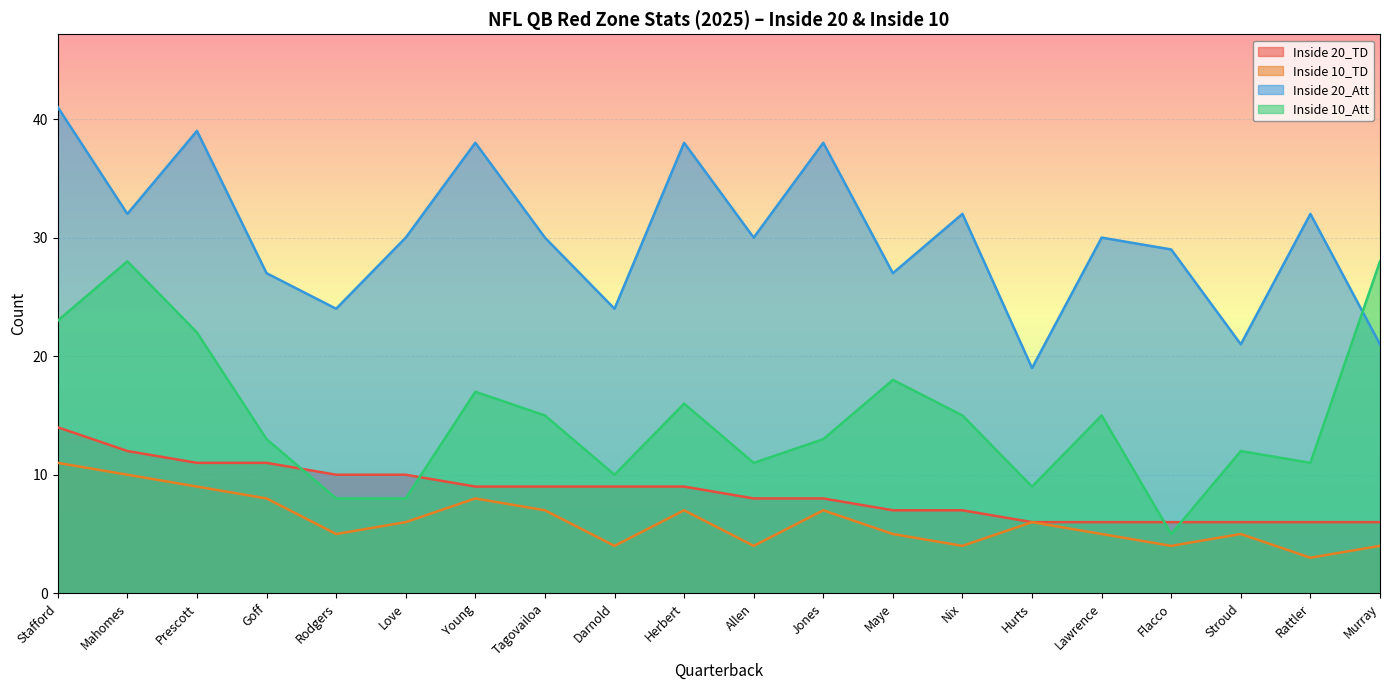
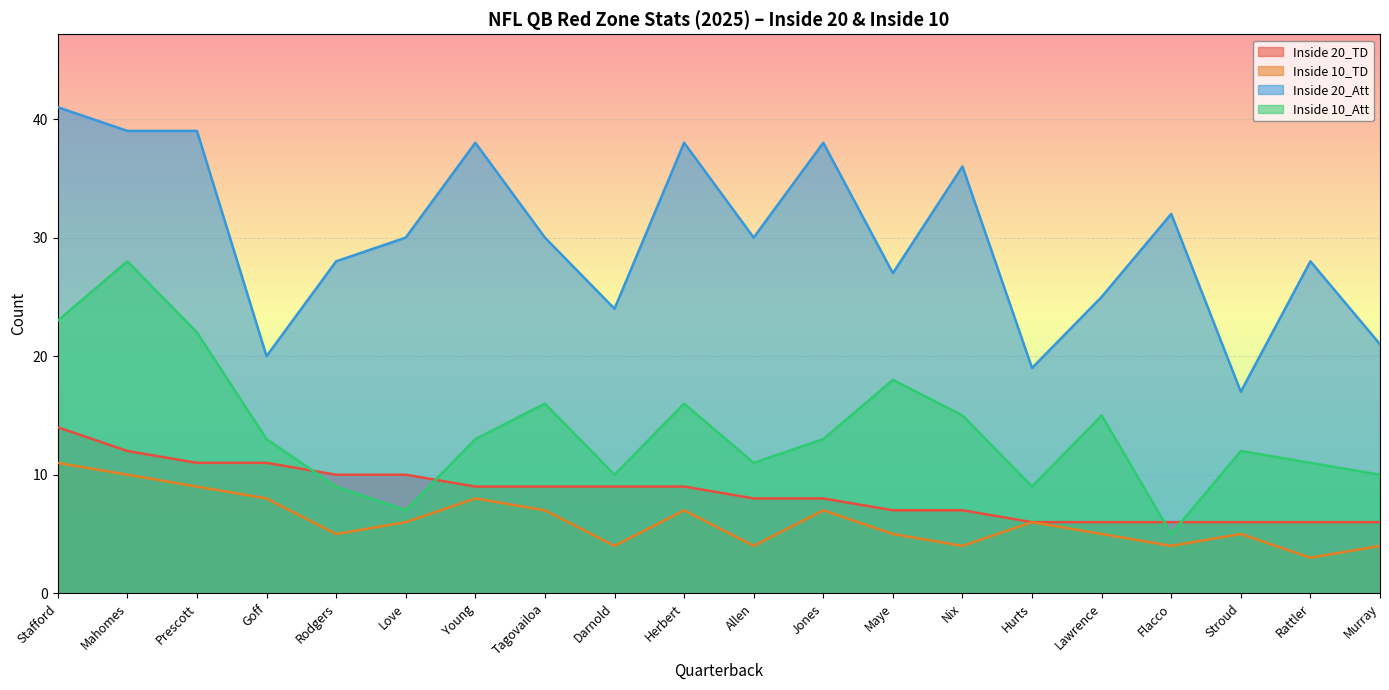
Inside 20_Att, Mahomes: 32 -> 39
Inside 20_Att, Goff: 27 -> 20
Inside 20_Att, Rodgers: 24 -> 28
Inside 10_Att, Rodgers: 8 -> 9
Inside 10_Att, Love: 8 -> 7
Inside 10_Att, Young: 17 -> 13
Inside 10_Att, Tagovailoa: 15 -> 16
Inside 20_Att, Nix: 32 -> 36
Inside 20_Att, Lawrence: 30 -> 25
Inside 20_Att, Flacco: 29 -> 32
Inside 20_Att, Stroud: 21 -> 17
Inside 20_Att, Rattler: 32 -> 28
Inside 10_Att, Murray: 28 -> 10
